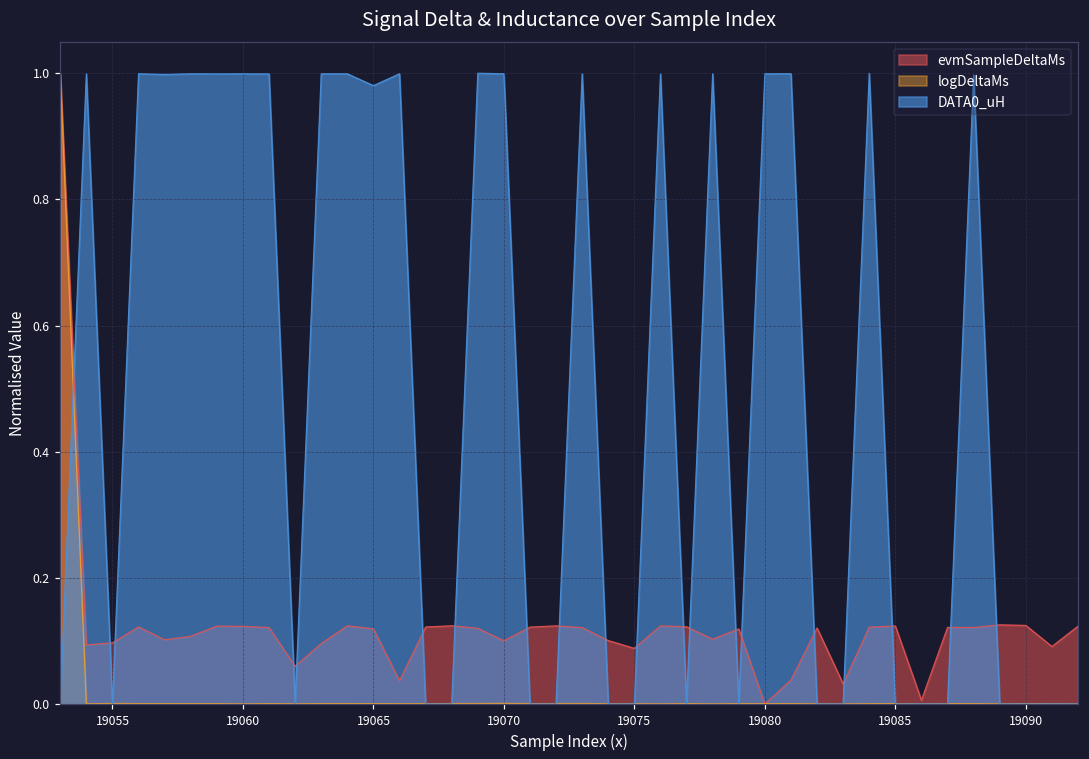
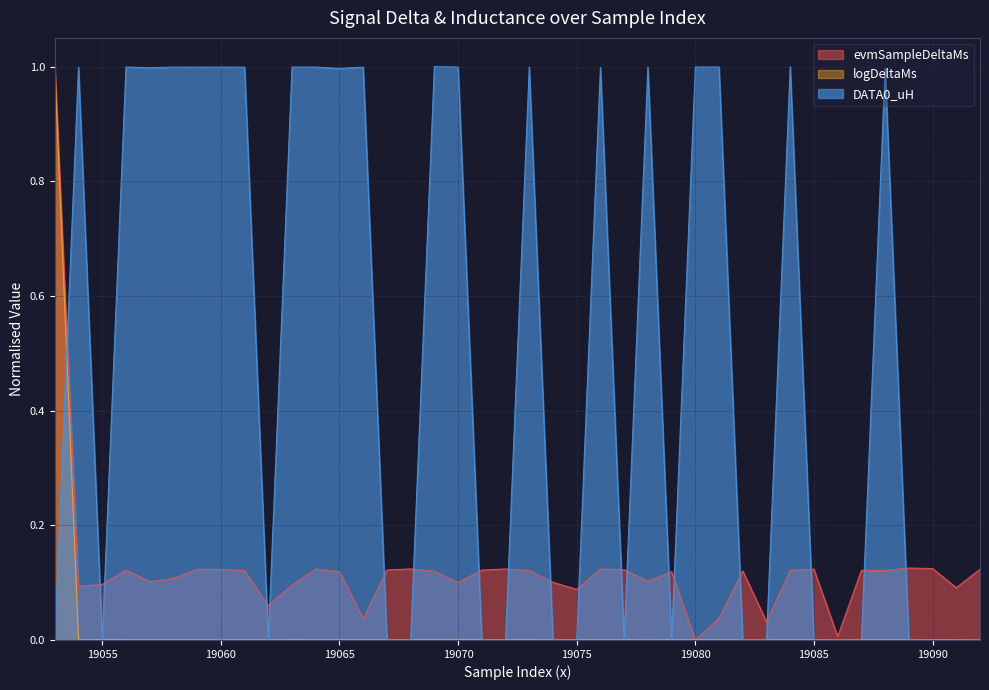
DATA0_uH, 19065: 0.98 -> 1.00
